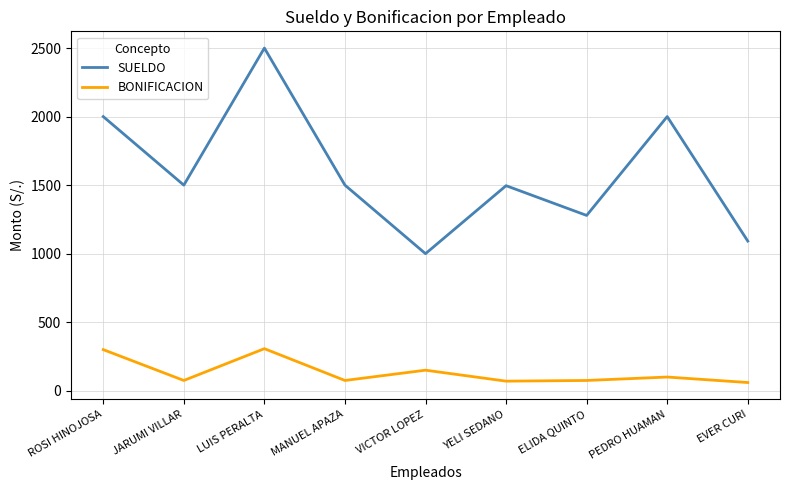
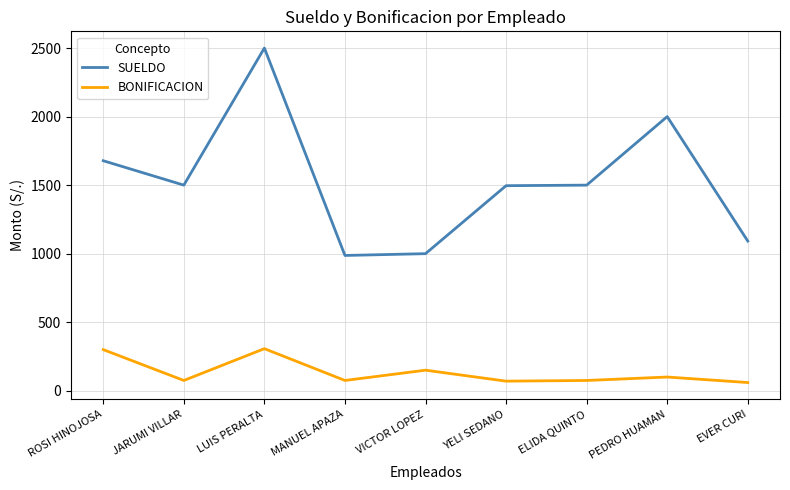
SUELDO, ROSI HINOJOSA: 2000 -> 1680
SUELDO, MANUEL APAZA: 1500 -> 990
SUELDO, ELIDA QUINTO: 1280 -> 1500
